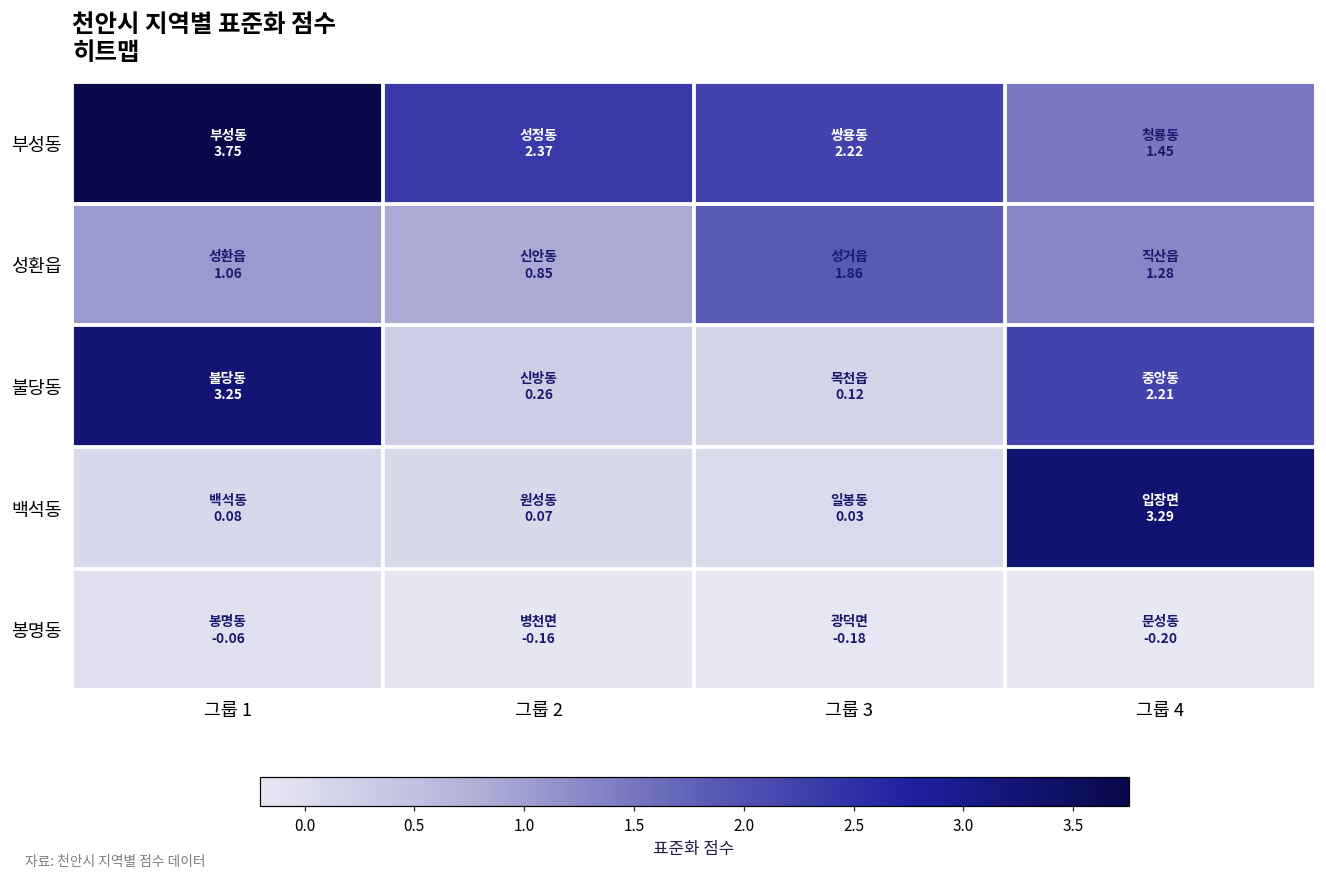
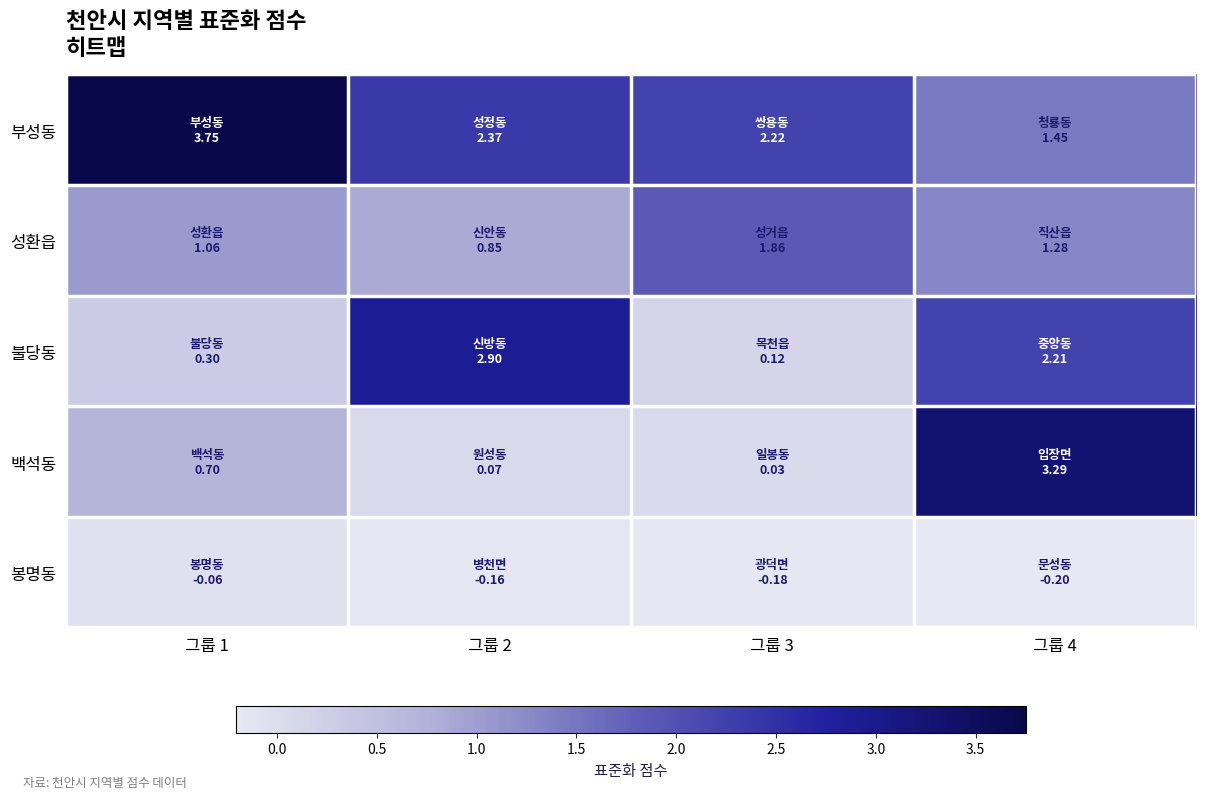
불당동, 그룹 1: 3.25 -> 0.30
불당동, 그룹 2: 0.26 -> 2.90
백석동, 그룹 1: 0.08 -> 0.70
